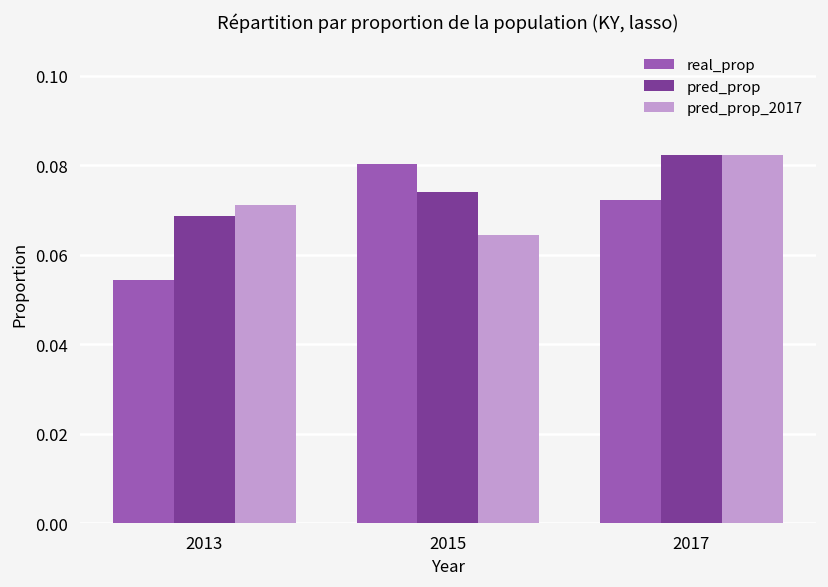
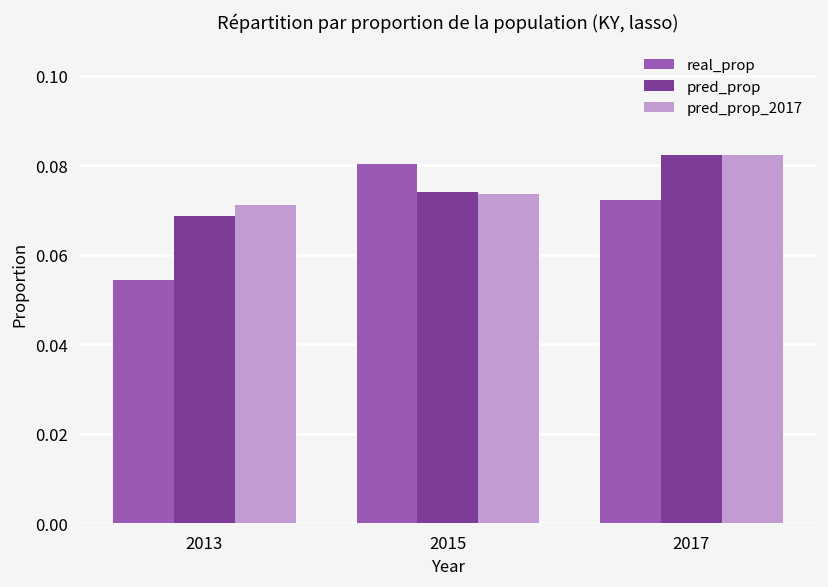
pred_prop_2017, 2015: 0.064 -> 0.074
